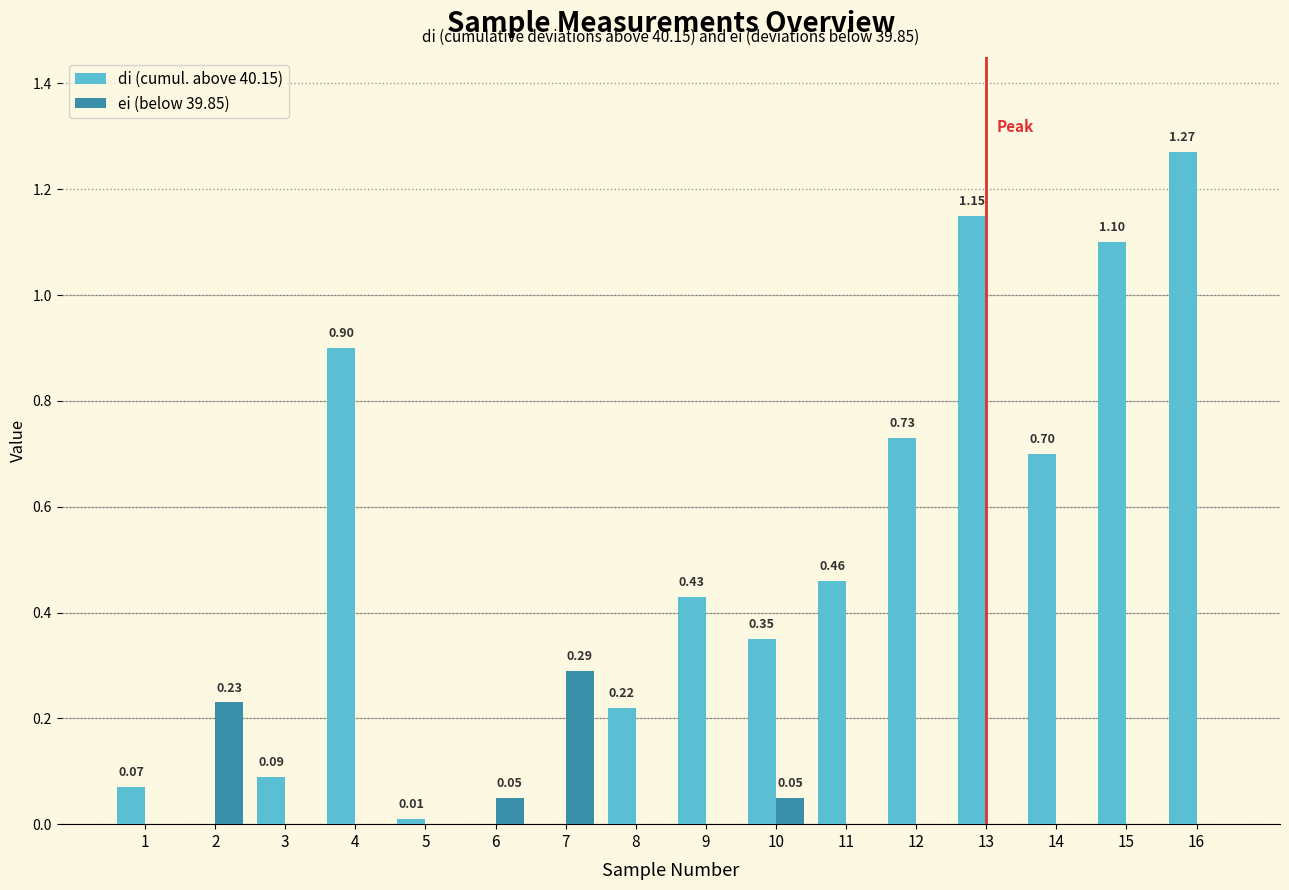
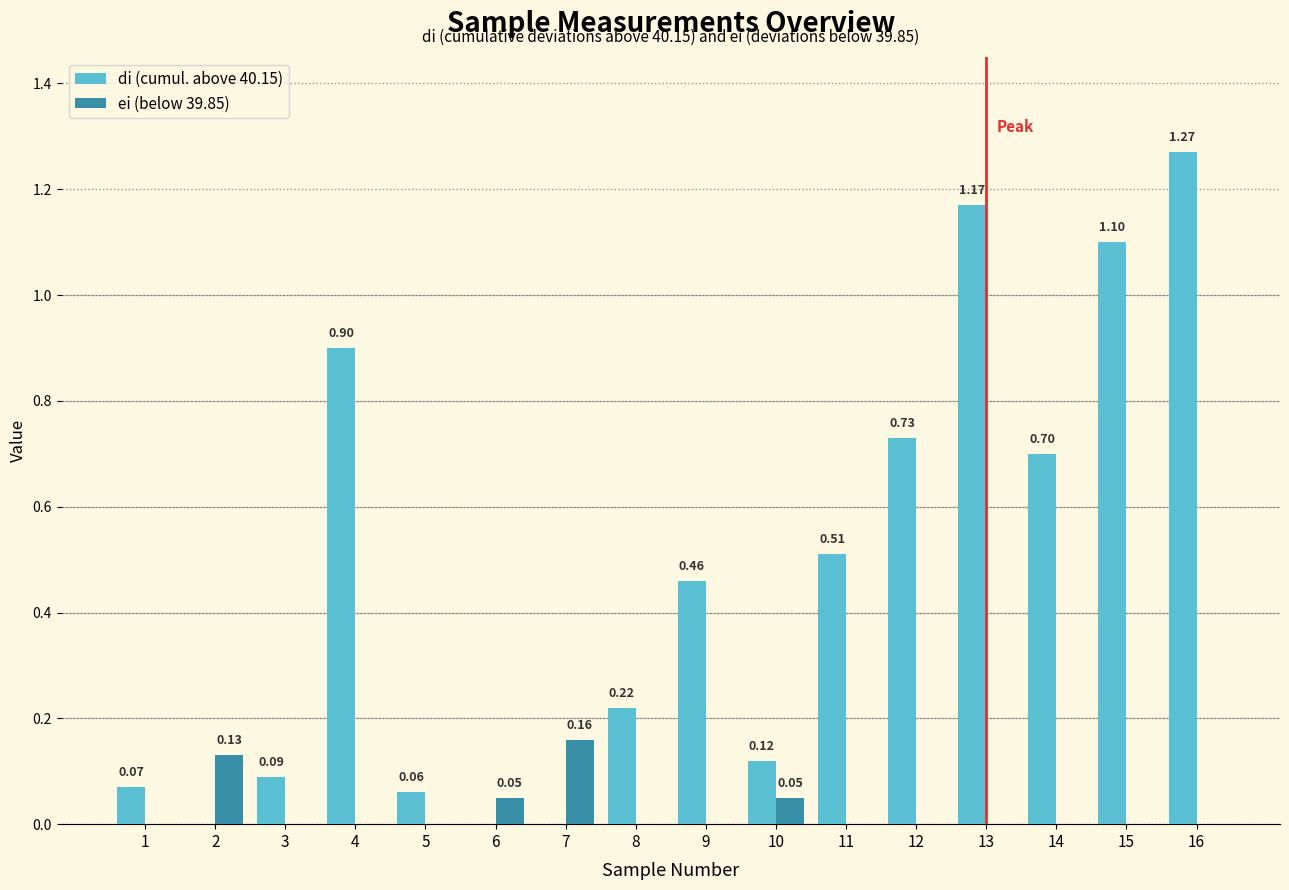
ei (below 39.85), 2: 0.23 -> 0.13
di (cumul. above 40.15), 5: 0.01 -> 0.06
ei (below 39.85), 7: 0.29 -> 0.16
di (cumul. above 40.15), 9: 0.43 -> 0.46
di (cumul. above 40.15), 10: 0.35 -> 0.12
di (cumul. above 40.15), 11: 0.46 -> 0.51
di (cumul. above 40.15), 13: 1.15 -> 1.17
